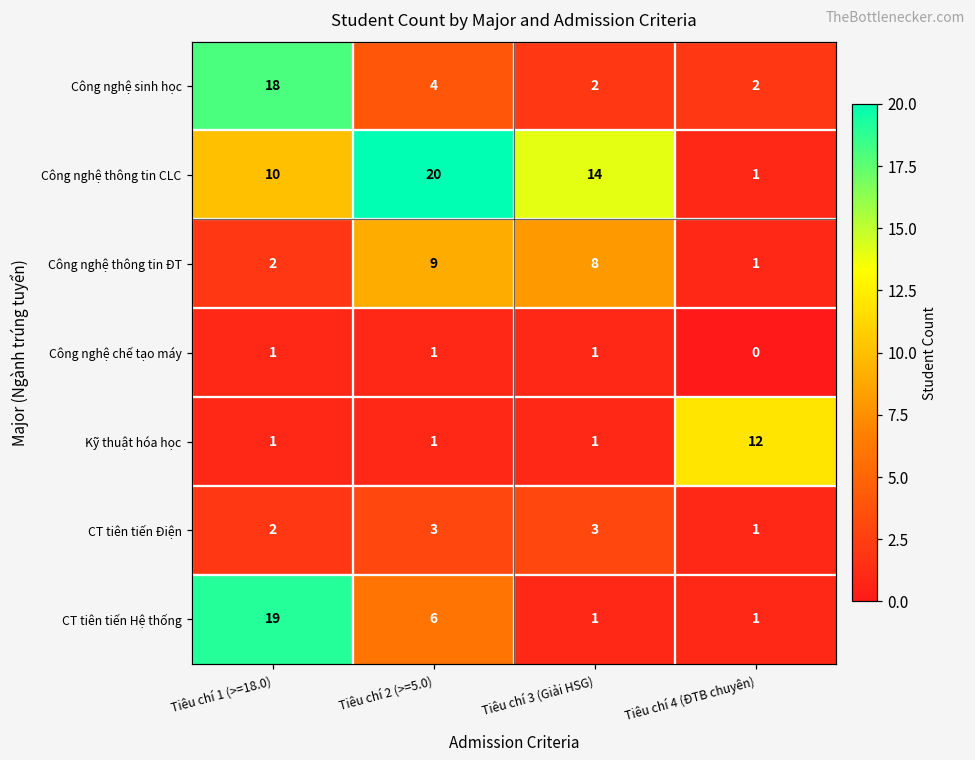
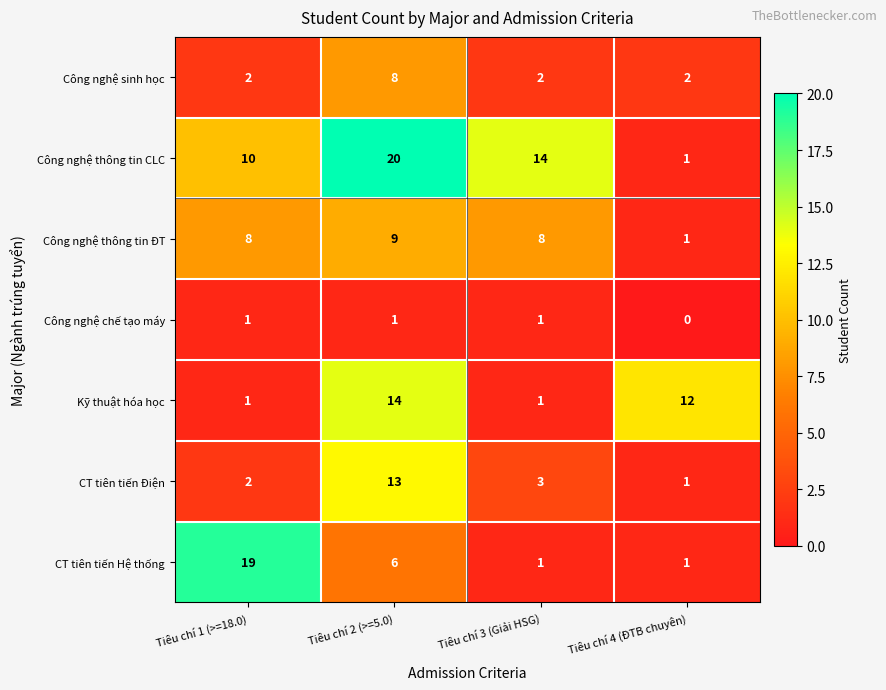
Công nghệ sinh học, Tiêu chí 1 (>=18.0): 18 -> 2
Công nghệ sinh học, Tiêu chí 2 (>=5.0): 4 -> 8
Công nghệ thông tin ĐT, Tiêu chí 1 (>=18.0): 2 -> 8
Kỹ thuật hóa học, Tiêu chí 2 (>=5.0): 1 -> 14
CT tiên tiến Điện, Tiêu chí 2 (>=5.0): 3 -> 13
